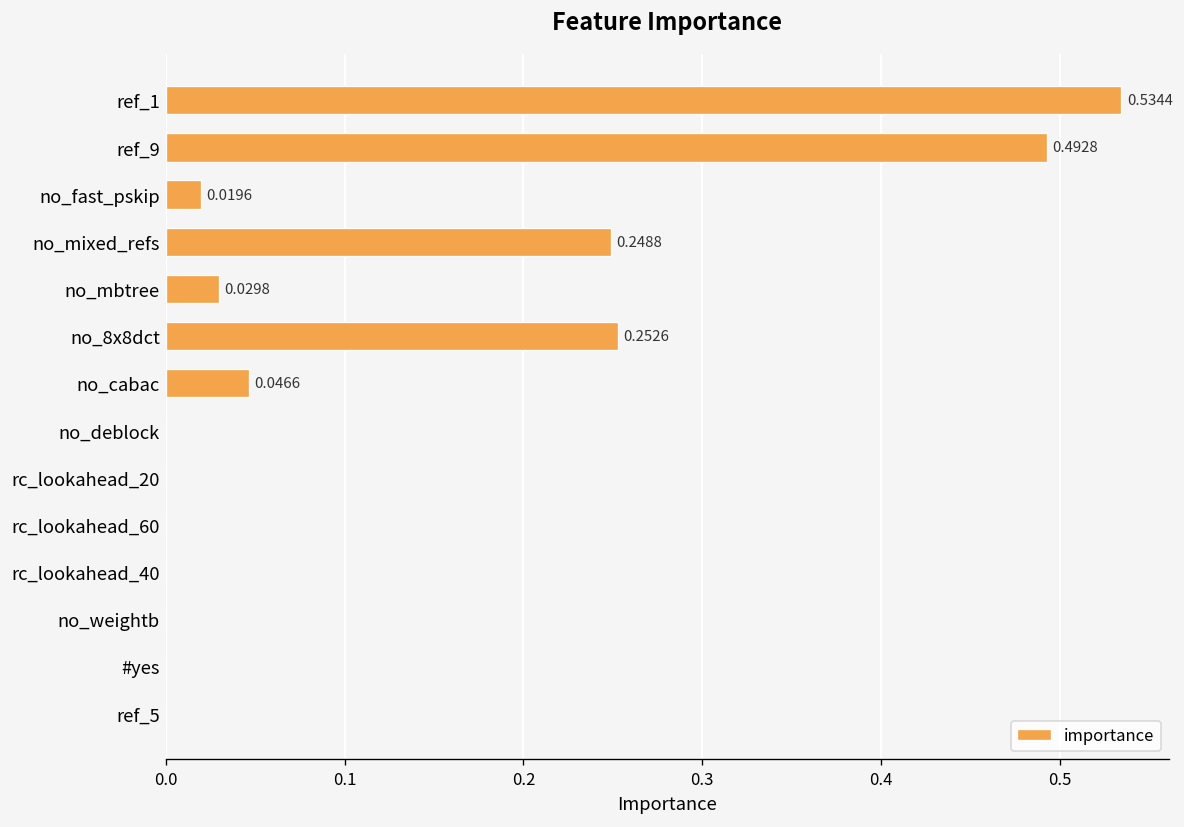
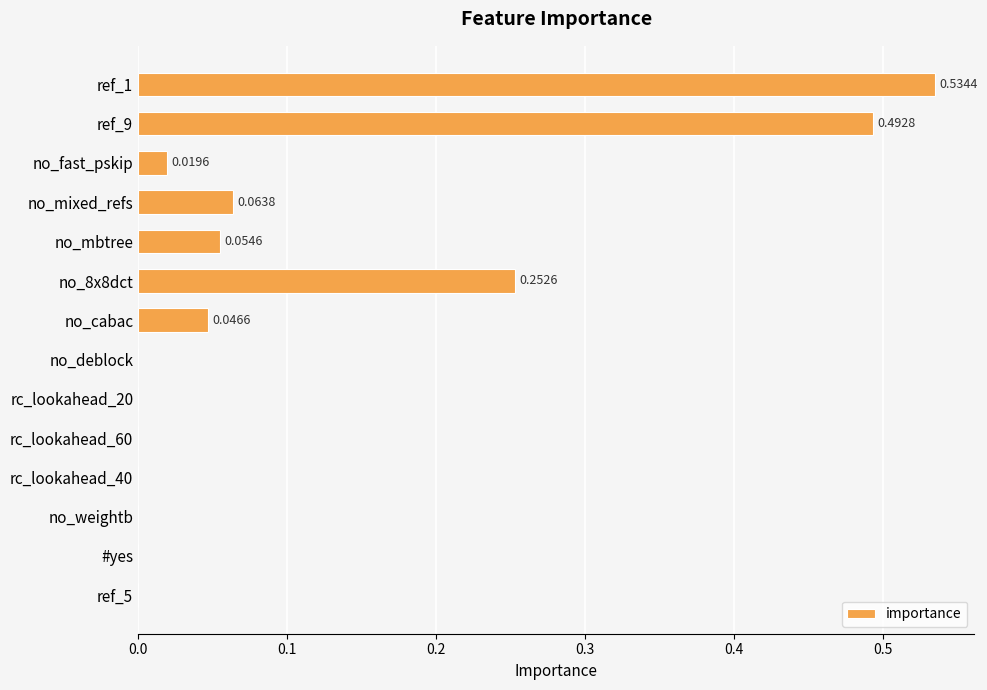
no_mixed_refs: 0.2488 -> 0.0638
no_mbtree: 0.0298 -> 0.0546
